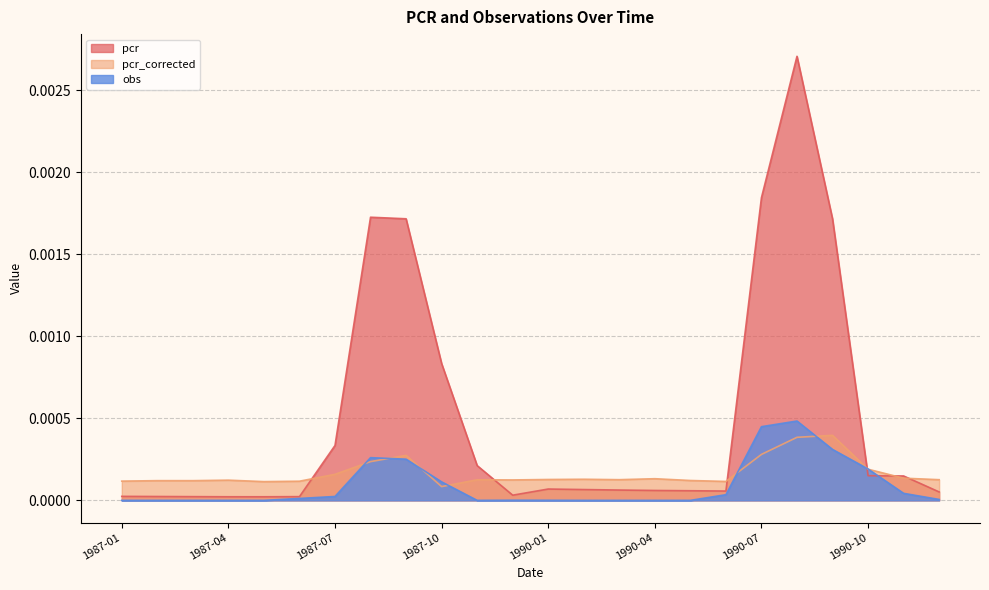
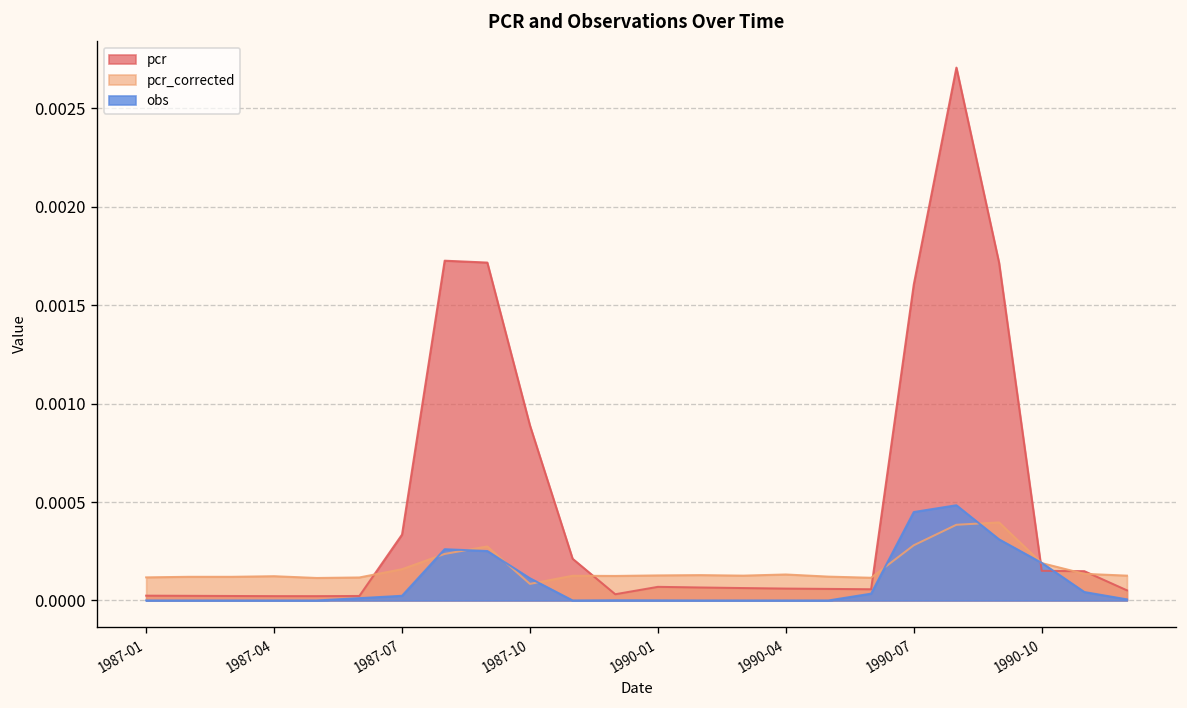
pcr, 1987-10: 0.00083 -> 0.00089
pcr, 1990-07: 0.00185 -> 0.00160
